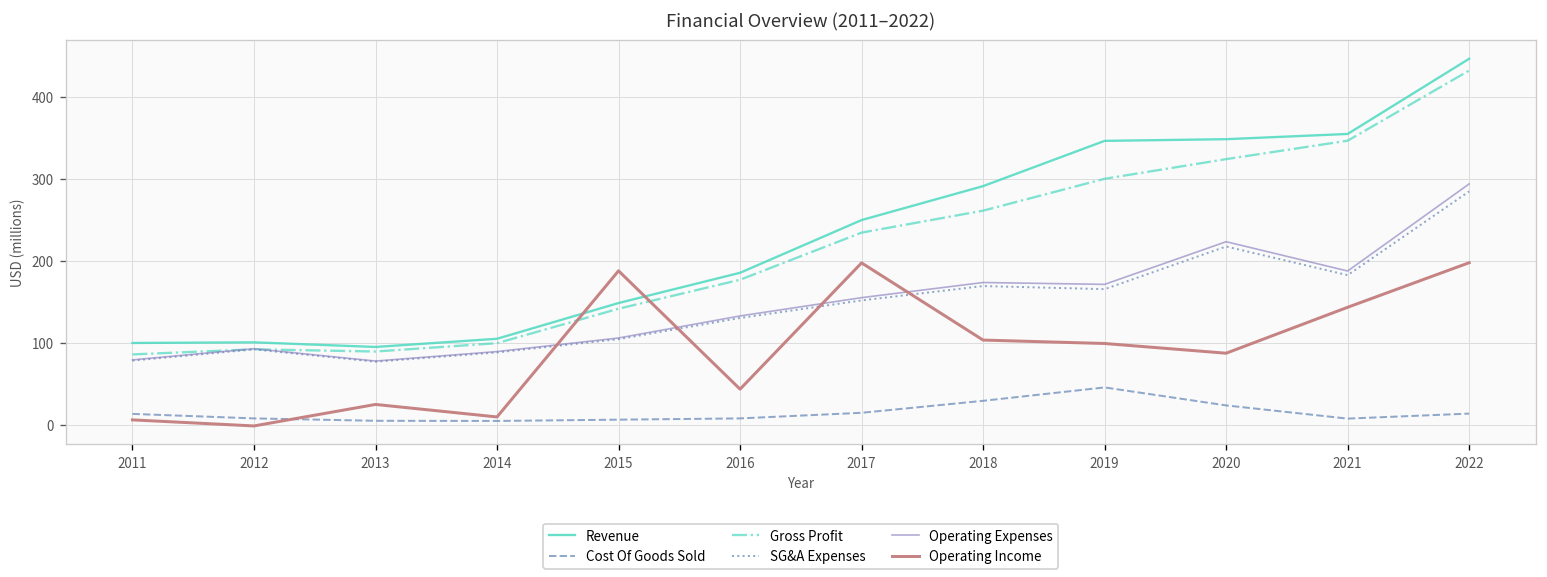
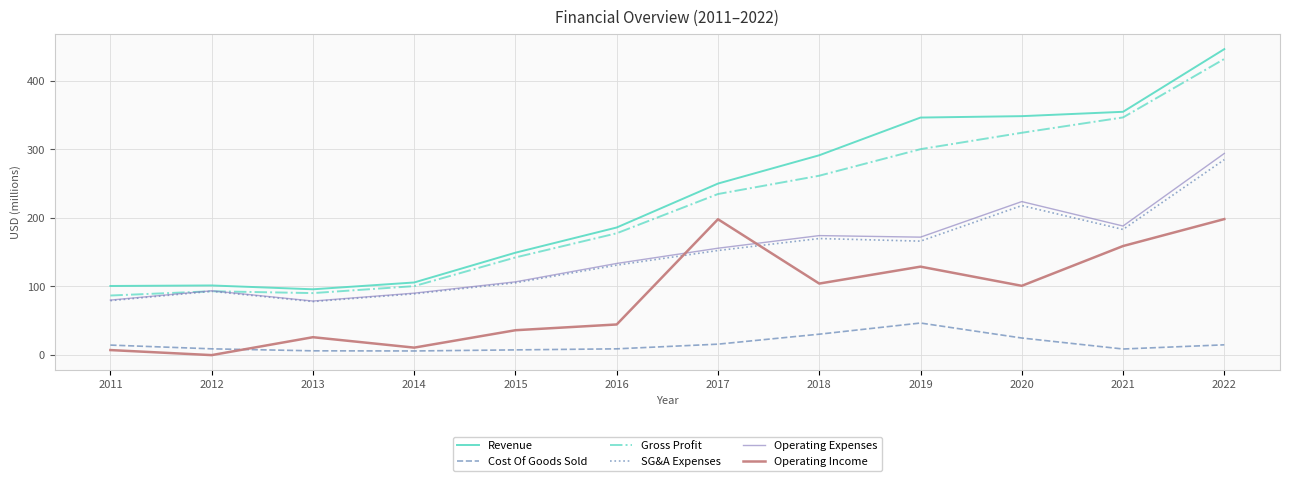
Operating Income, 2015: 190 -> 40
Operating Income, 2019: 100 -> 130
Operating Income, 2020: 90 -> 100
Operating Income, 2021: 140 -> 160
